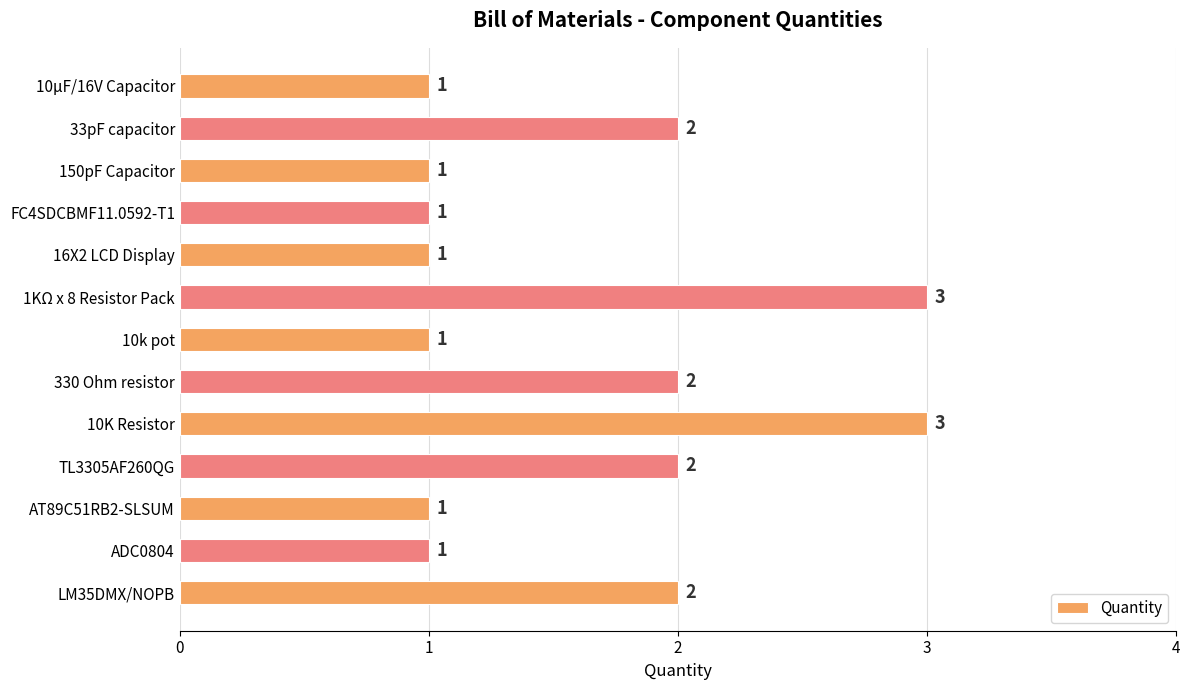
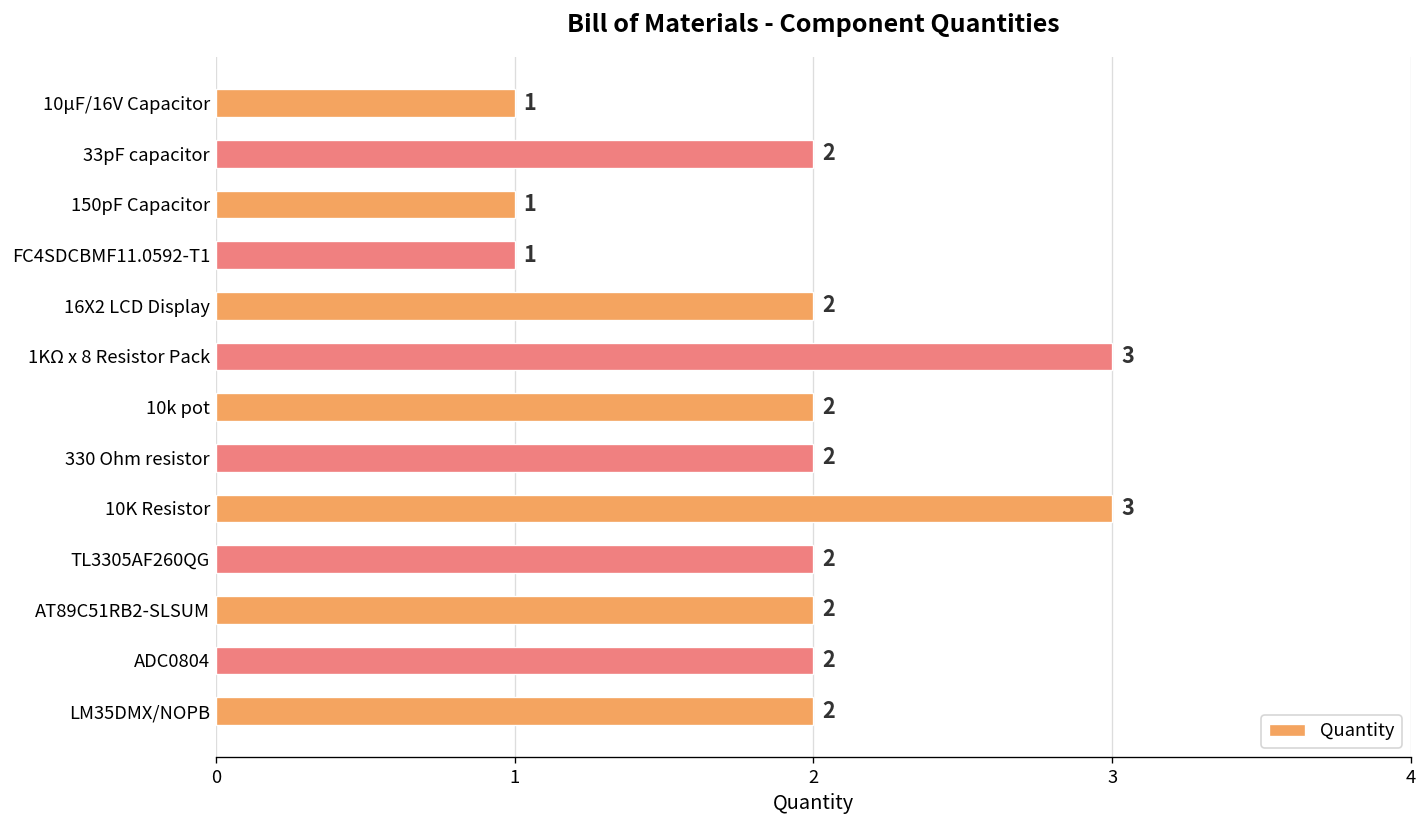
16X2 LCD Display: 1 -> 2
10k pot: 1 -> 2
AT89C51RB2-SLSUM: 1 -> 2
ADC0804: 1 -> 2
